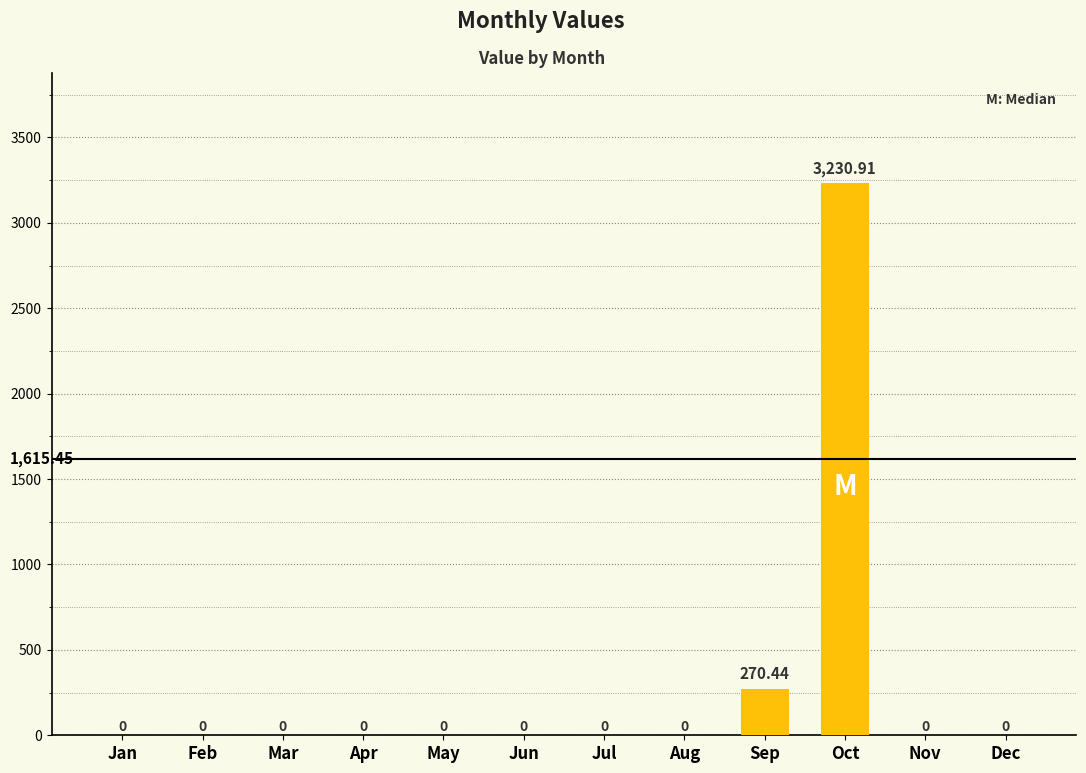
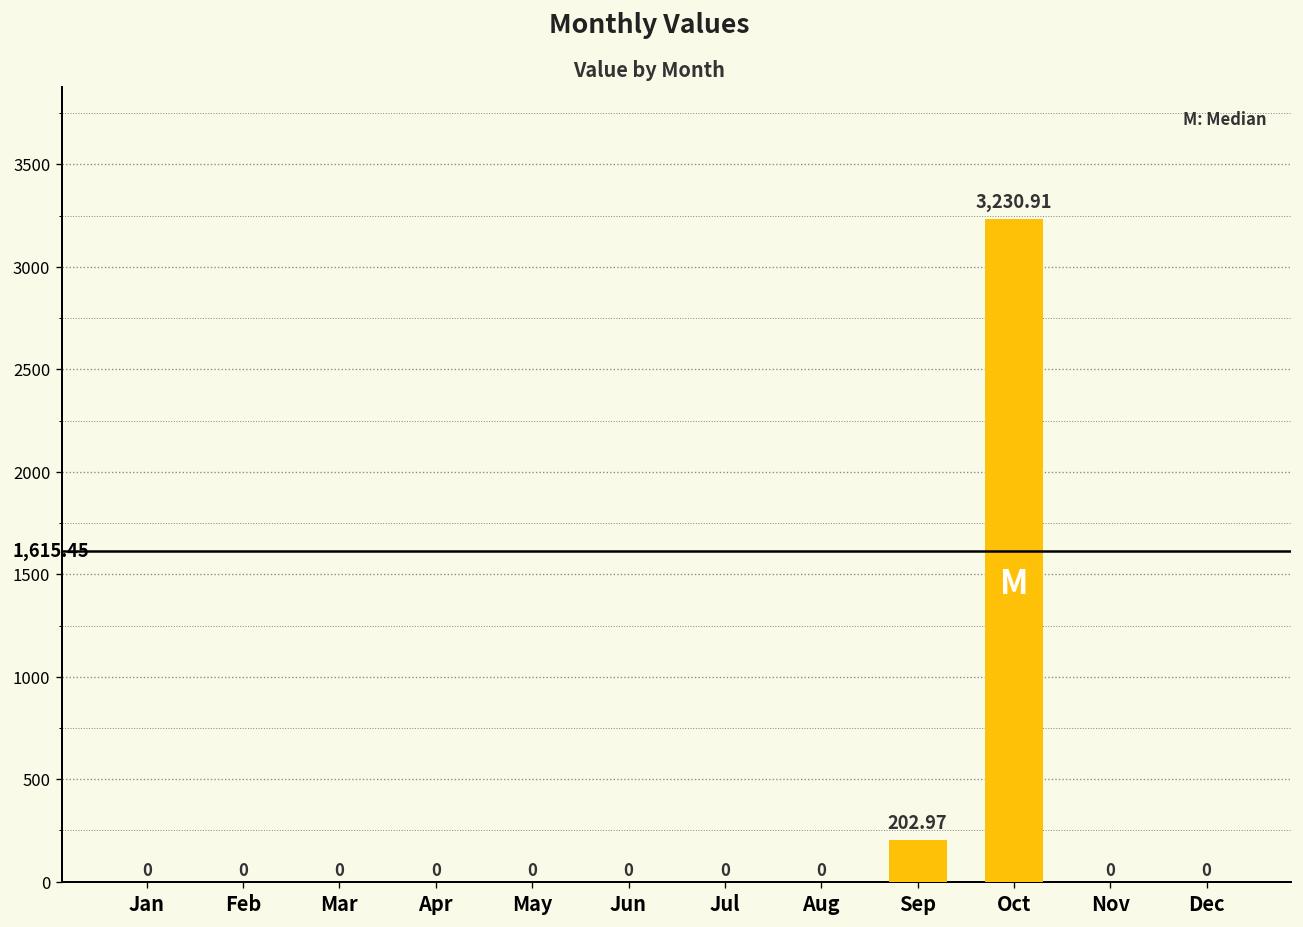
Sep: 270.44 -> 202.97
